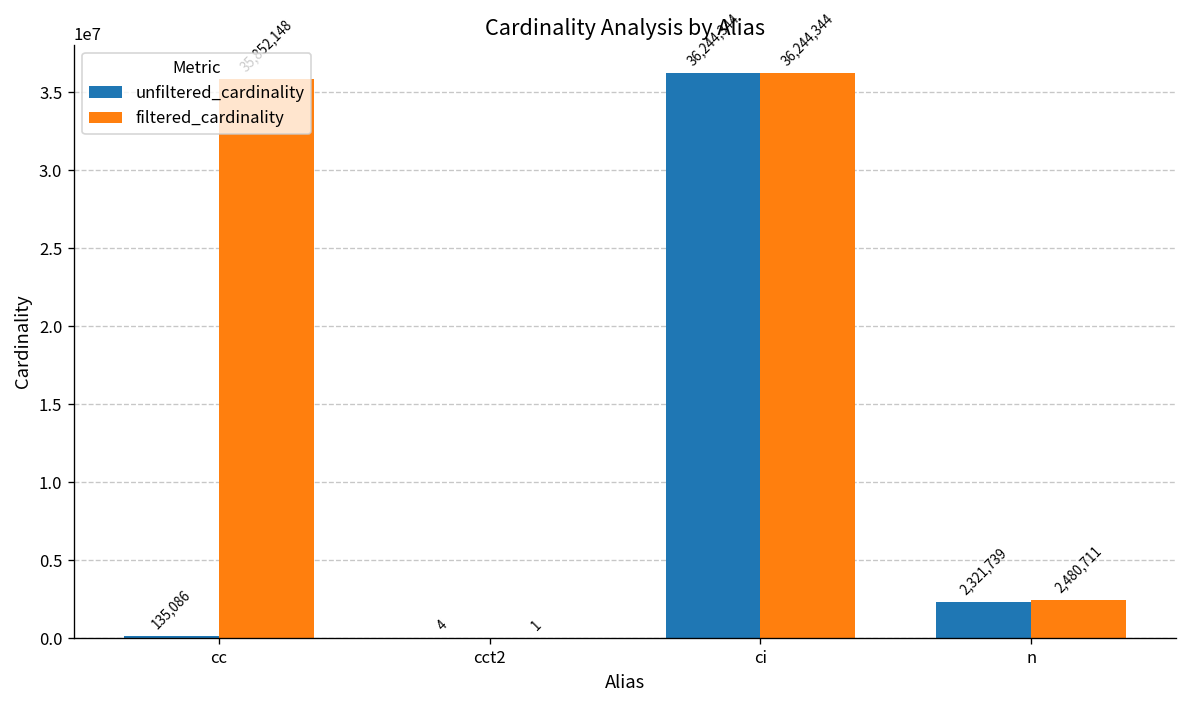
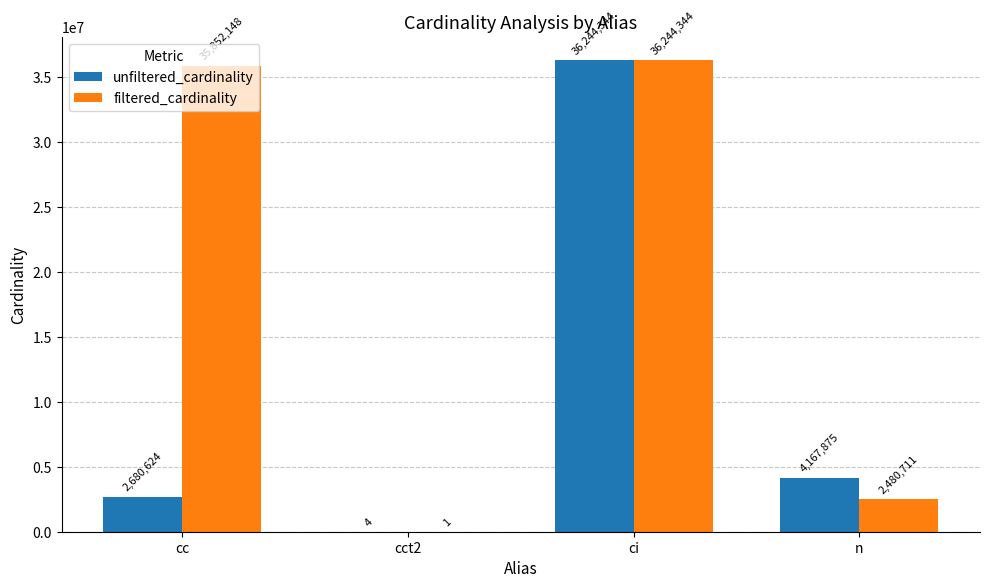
unfiltered_cardinality, cc: 135,086 -> 2,680,624
unfiltered_cardinality, n: 2,321,739 -> 4,167,875
